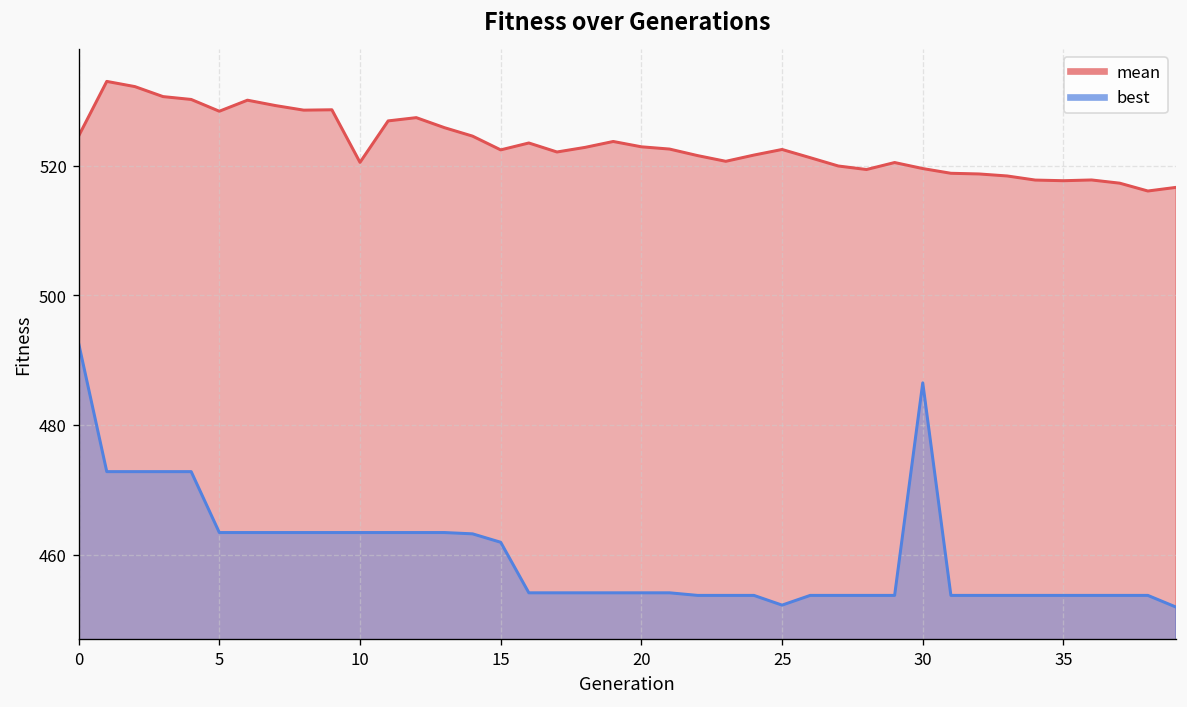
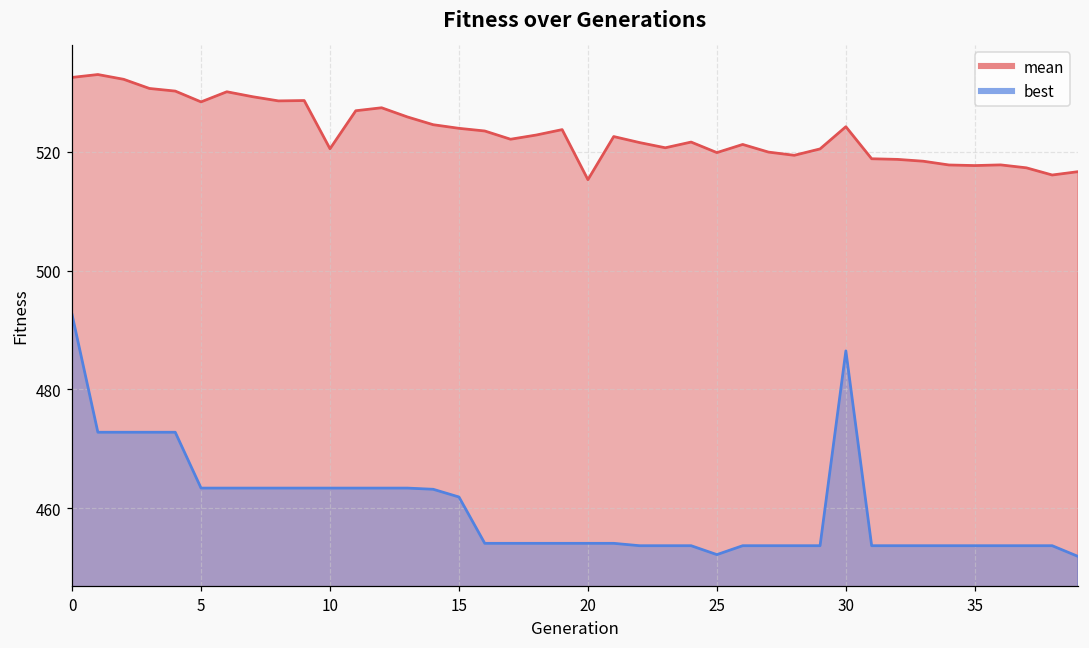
mean, 0: 525 -> 533
mean, 15: 522 -> 524
mean, 20: 523 -> 515
mean, 25: 523 -> 520
mean, 30: 520 -> 524
